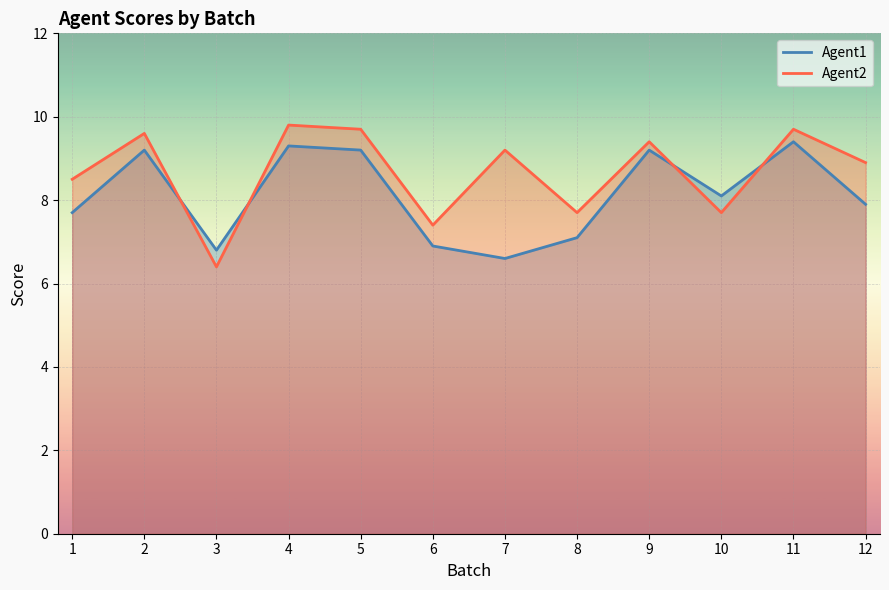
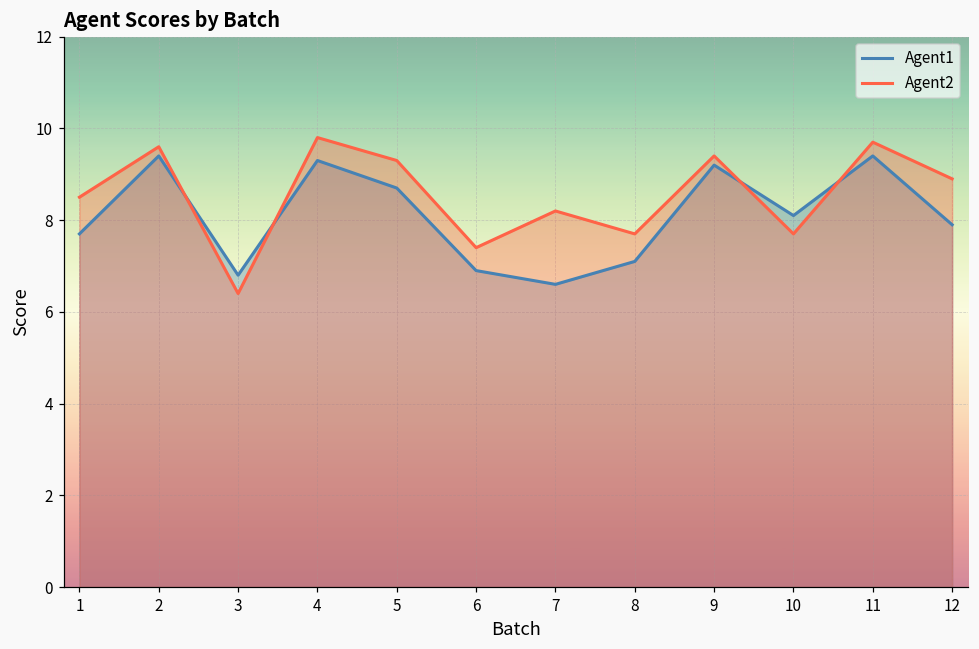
Agent1, 2: 9.2 -> 9.4
Agent1, 5: 9.2 -> 8.7
Agent2, 5: 9.7 -> 9.3
Agent2, 7: 9.2 -> 8.2
